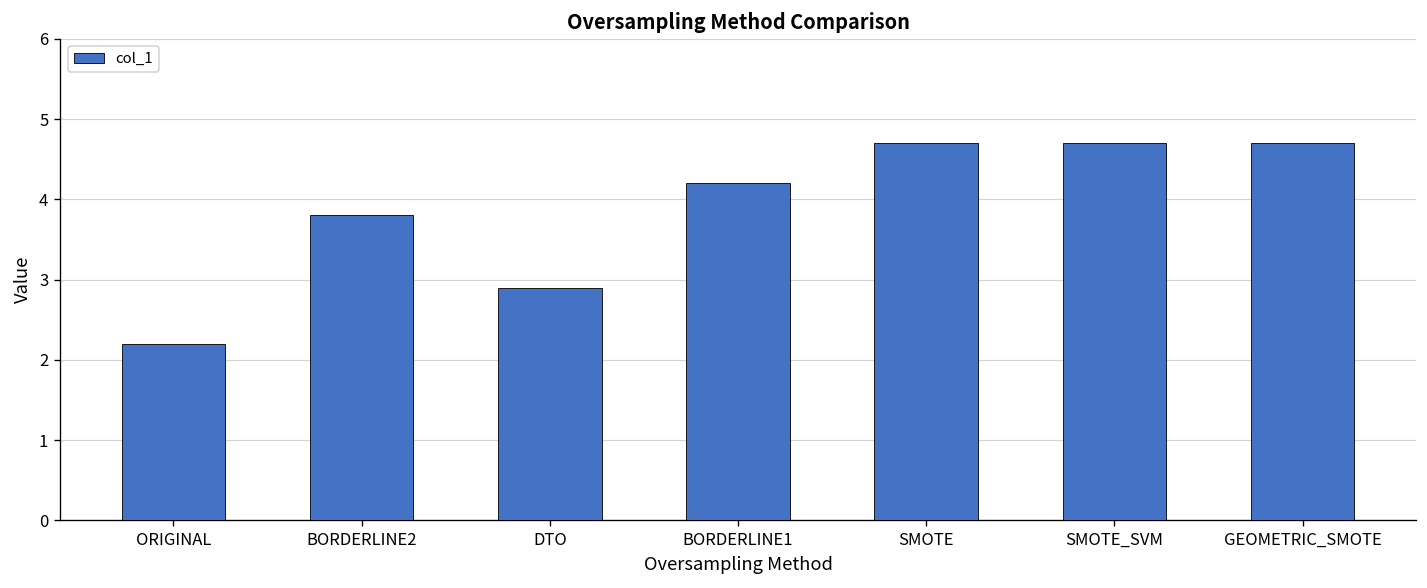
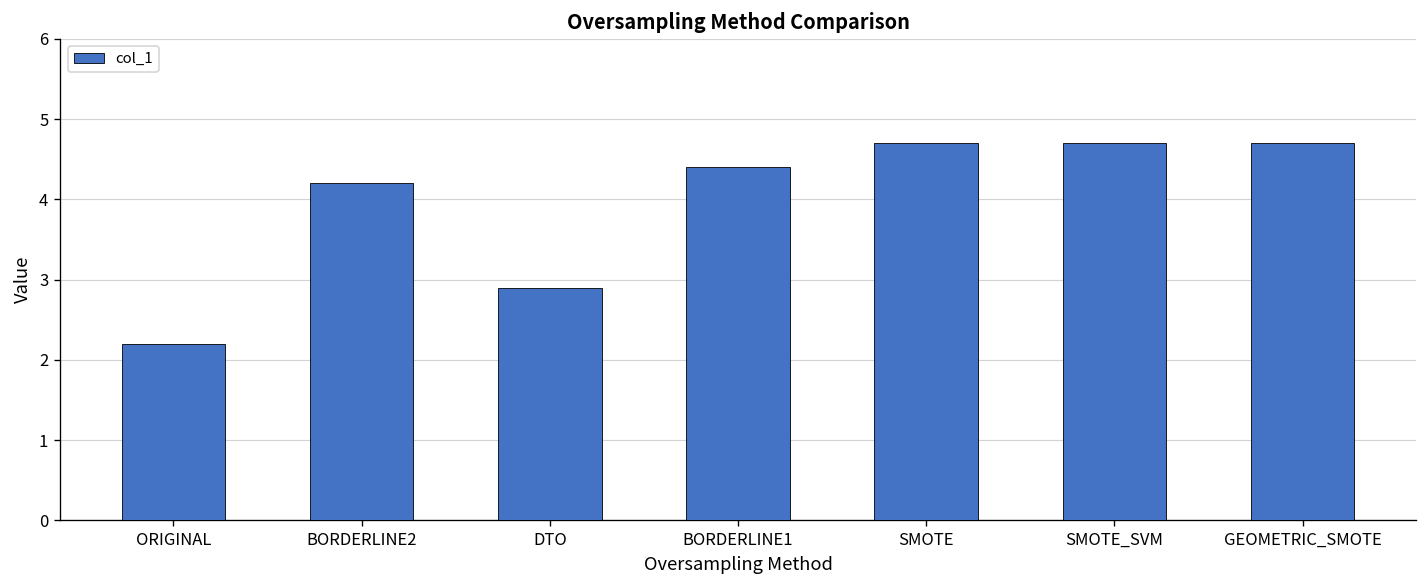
BORDERLINE2: 3.8 -> 4.2
BORDERLINE1: 4.2 -> 4.4
